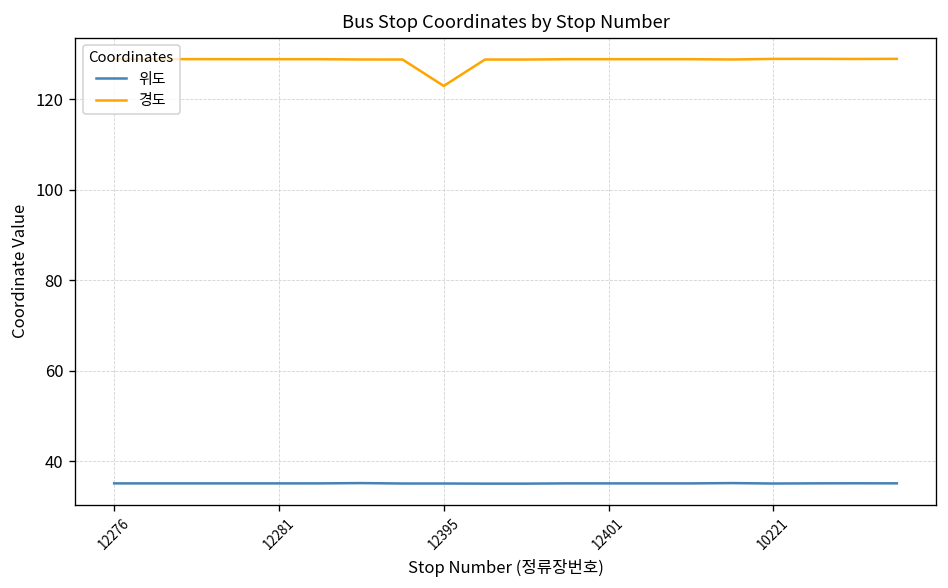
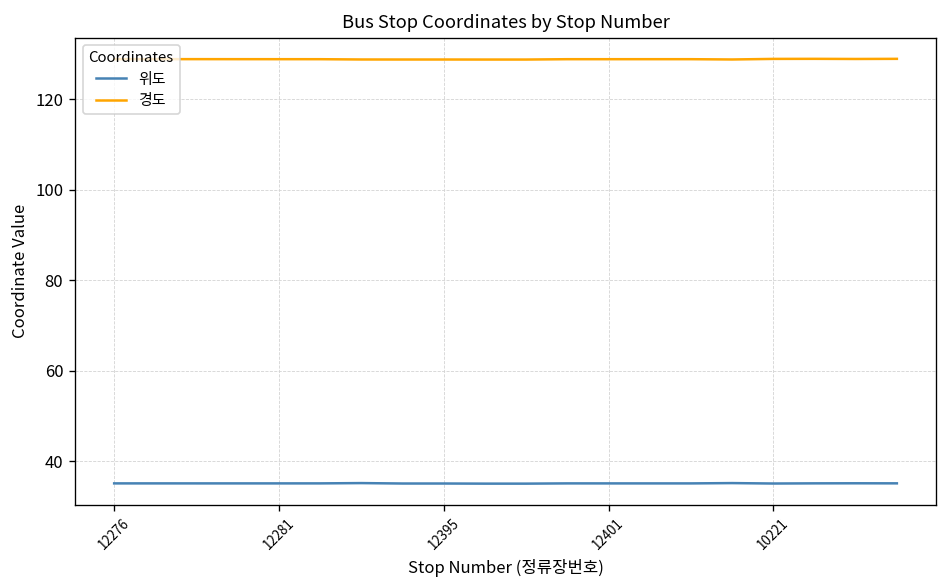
경도, 12395: 123 -> 129
